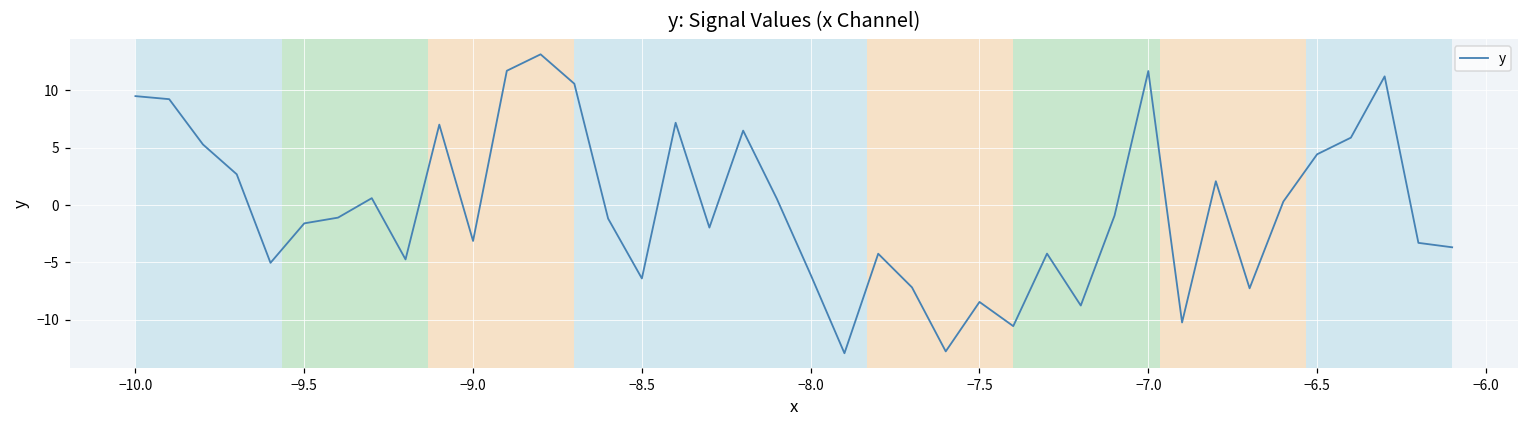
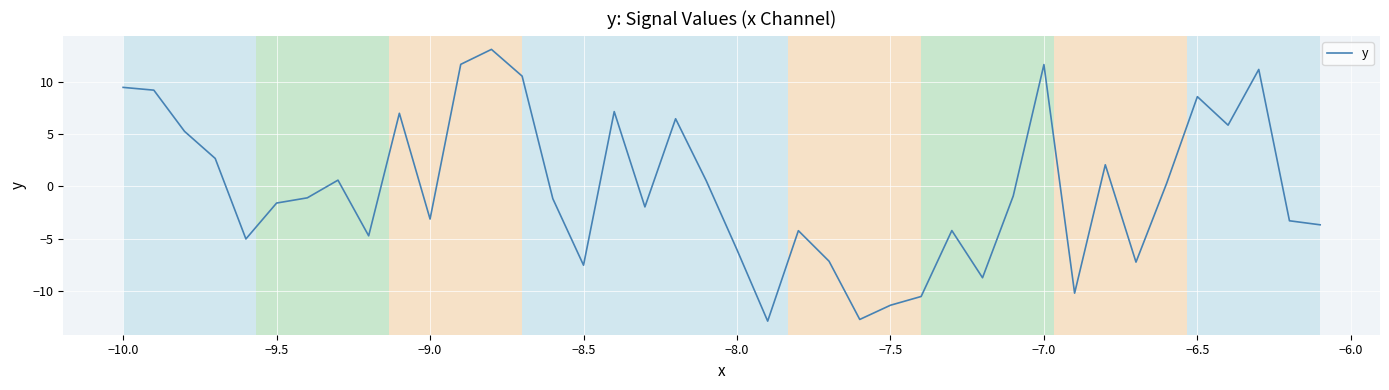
−8.5: -6.4 -> -7.6
−7.5: -8.4 -> -11.4
−6.5: 4.4 -> 8.6
